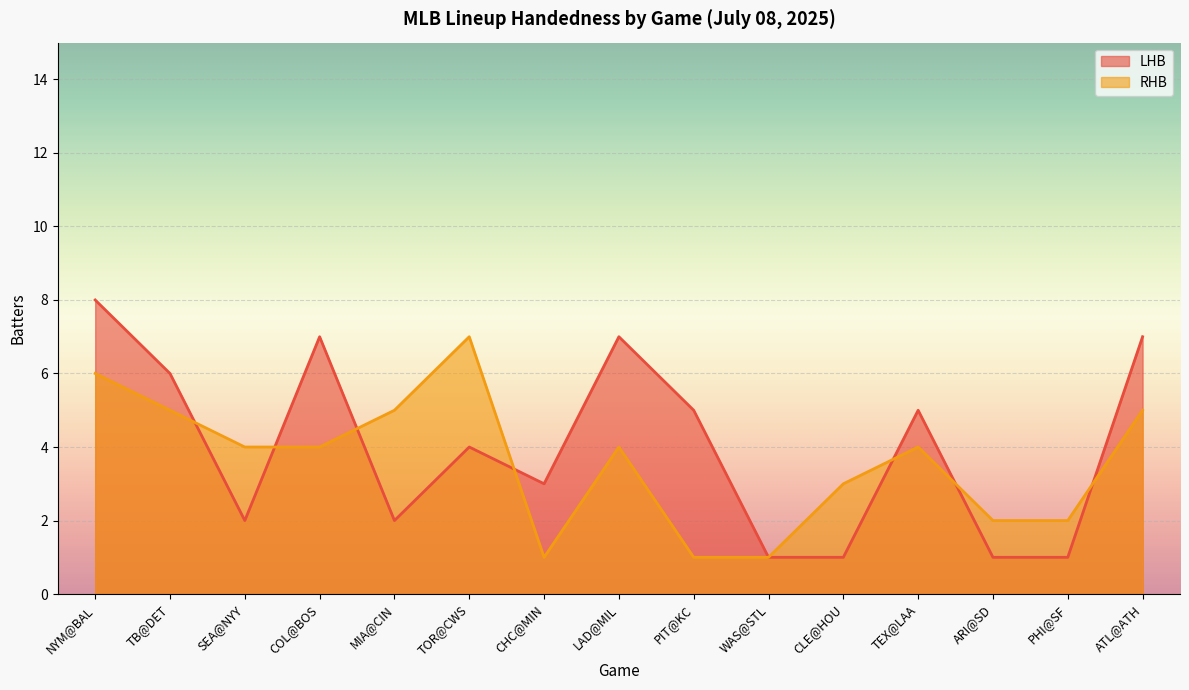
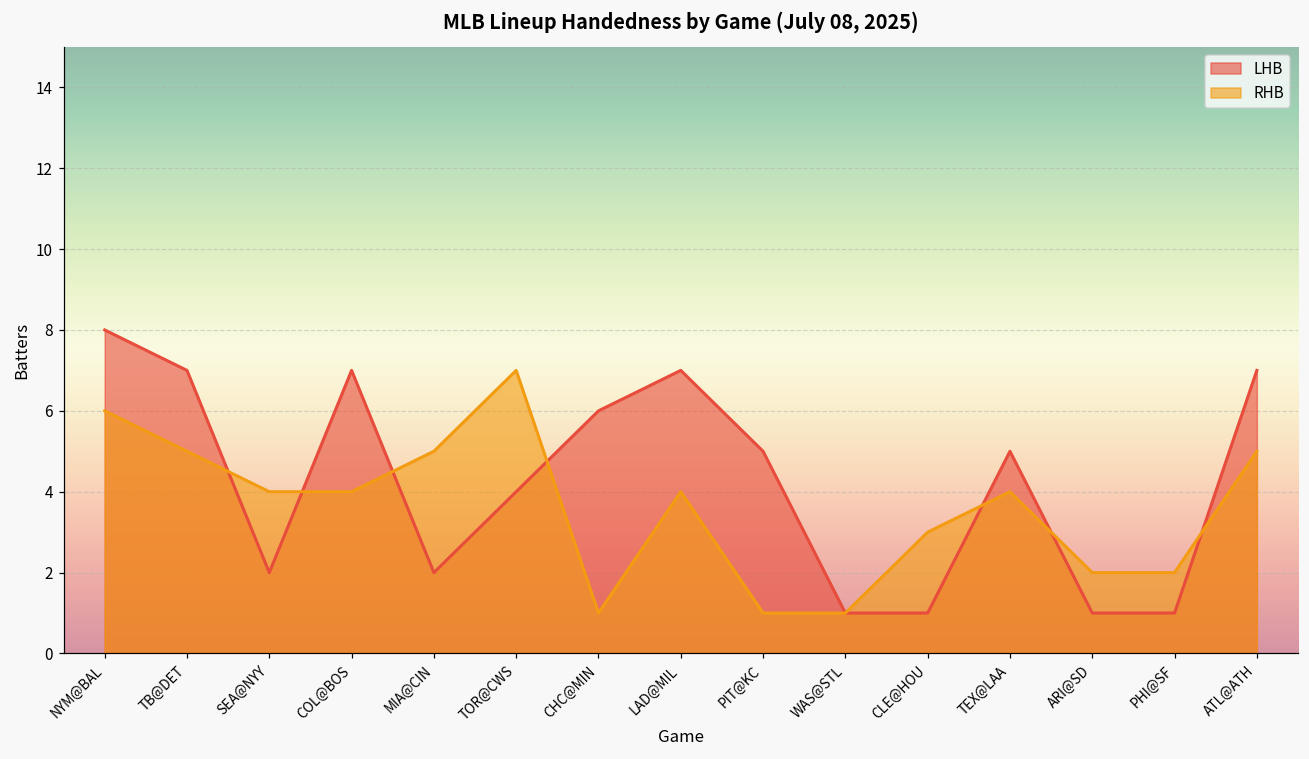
LHB, TB@DET: 6 -> 7
LHB, CHC@MIN: 3 -> 6
